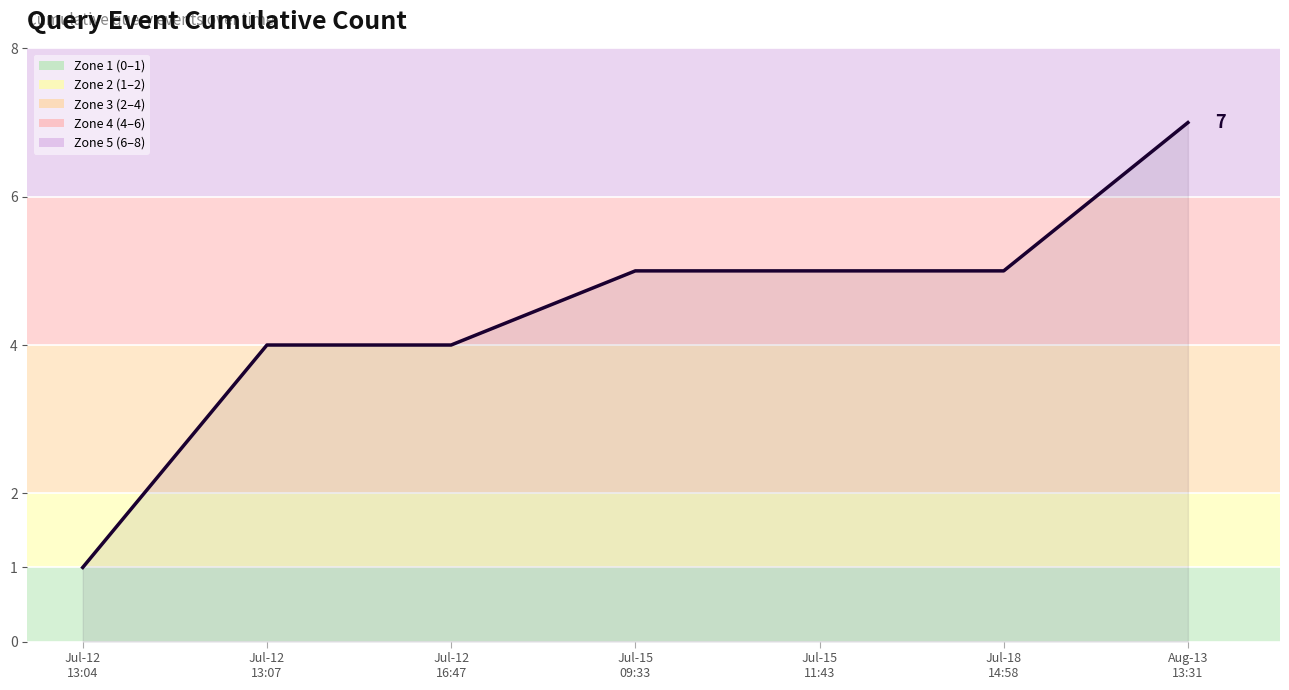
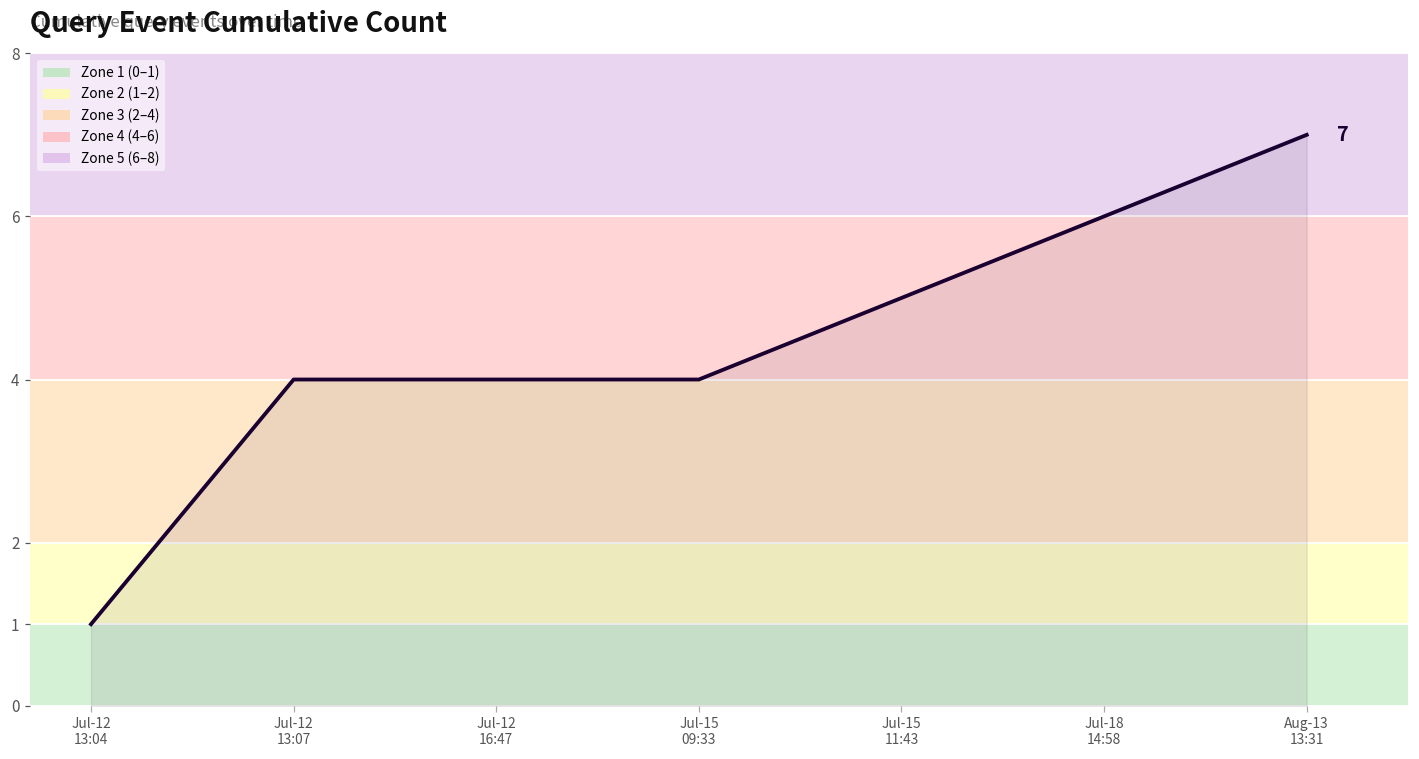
Jul-15 09:33: 5 -> 4
Jul-18 14:58: 5 -> 6
